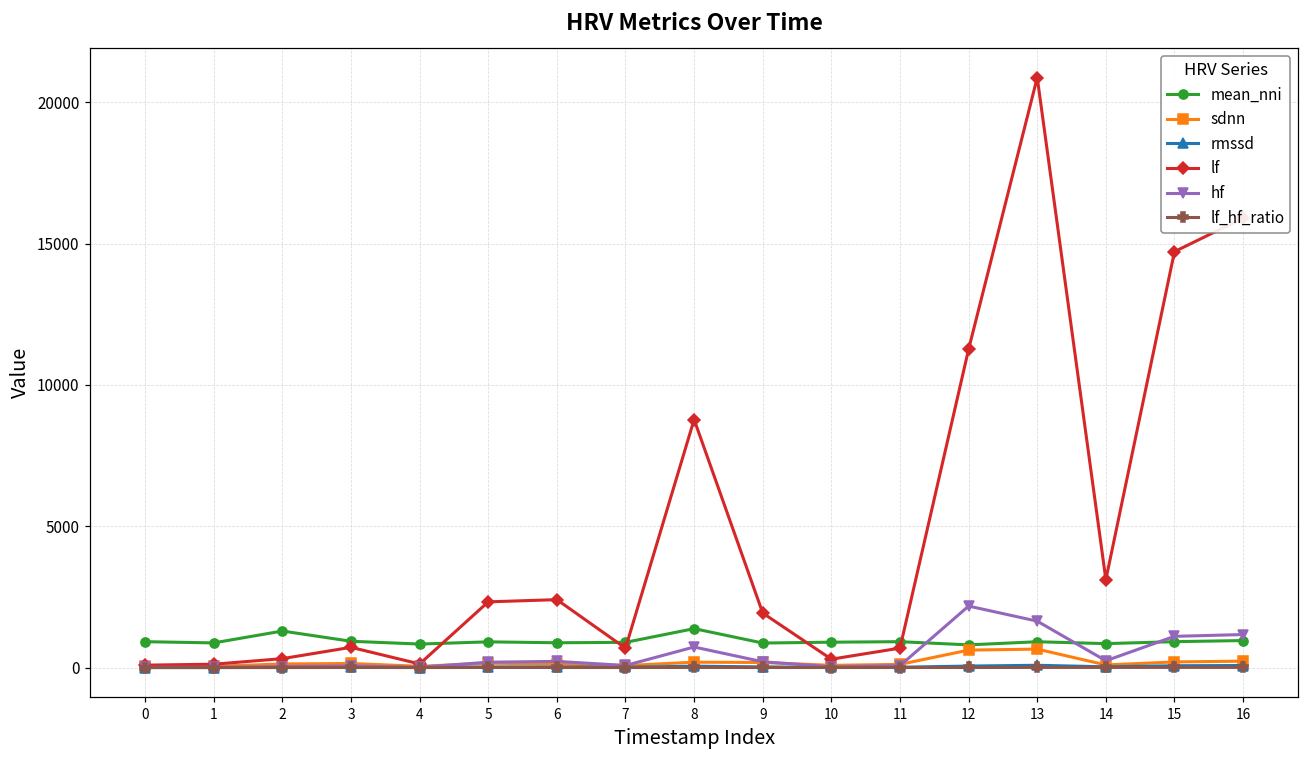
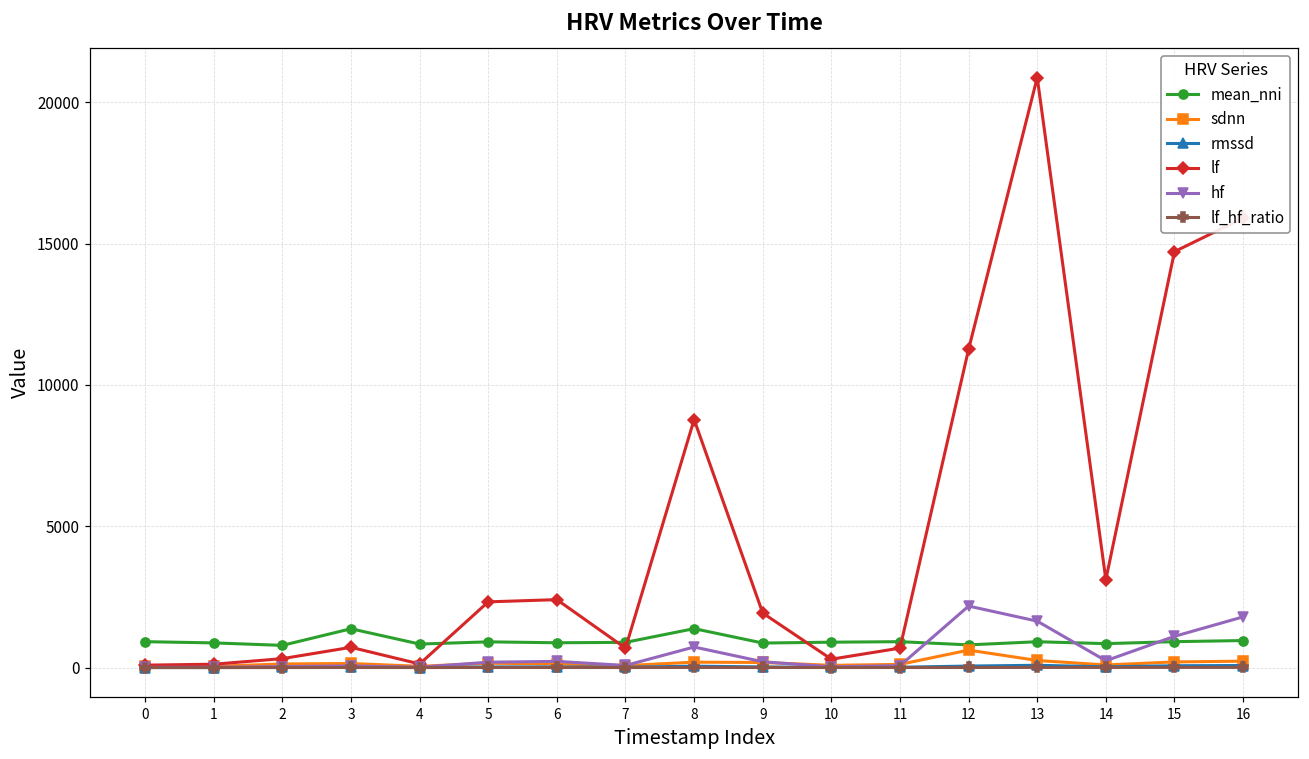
mean_nni, 2: 1300 -> 800
mean_nni, 3: 900 -> 1400
sdnn, 13: 700 -> 300
hf, 16: 1200 -> 1800
